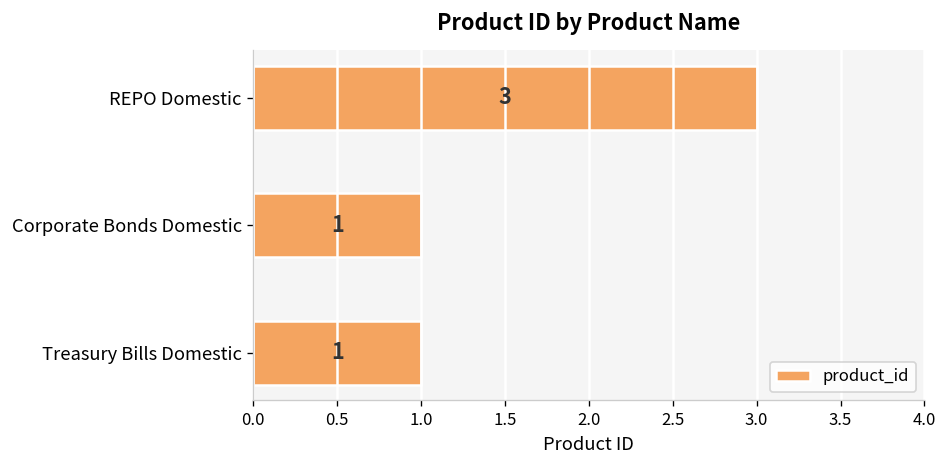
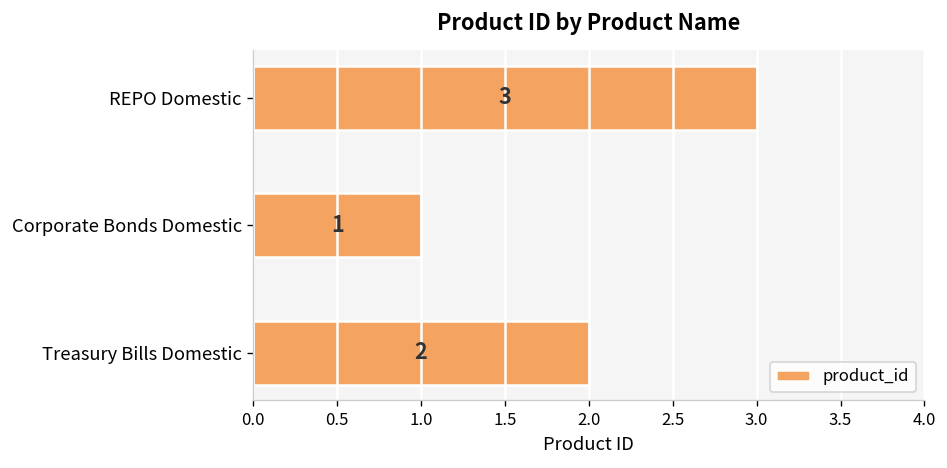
Treasury Bills Domestic: 1 -> 2
